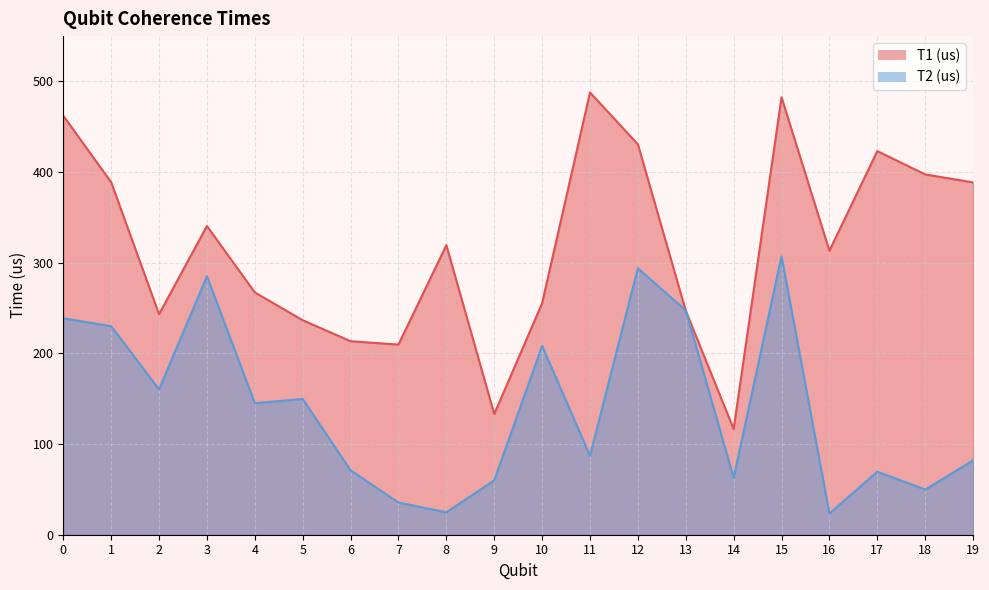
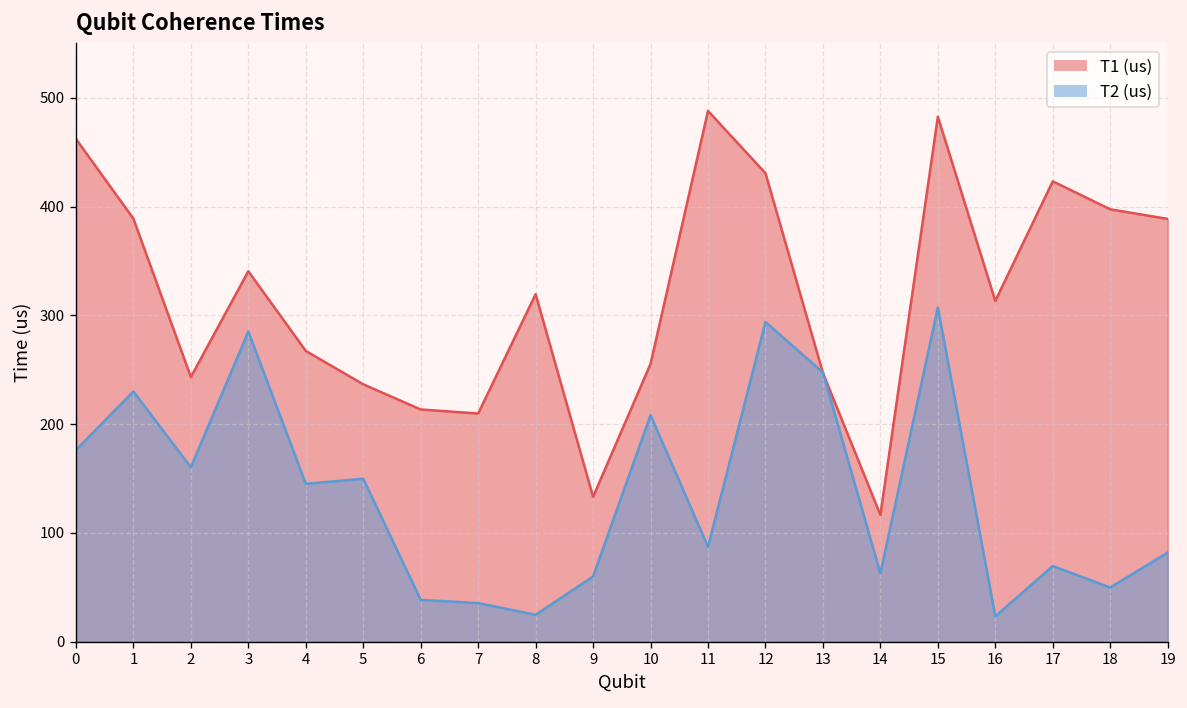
T2 (us), 0: 240 -> 180
T2 (us), 6: 70 -> 40
